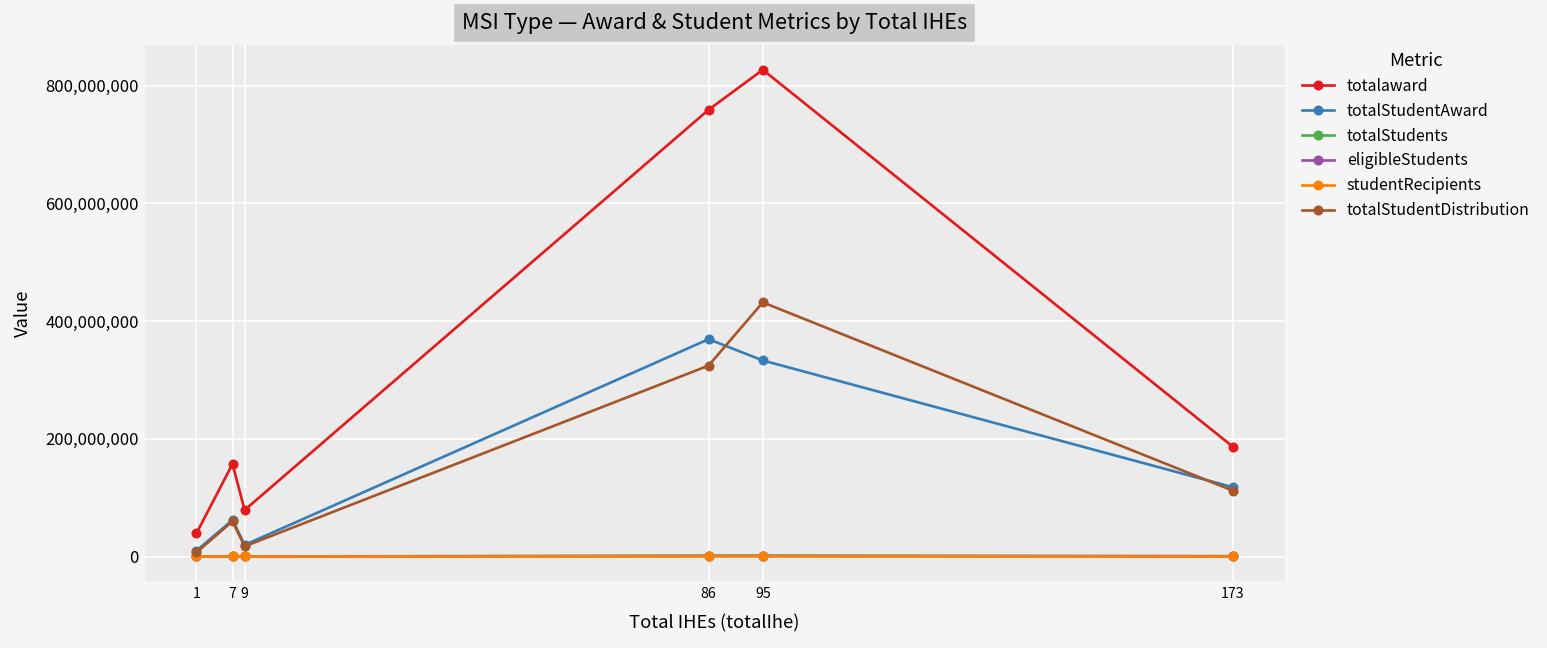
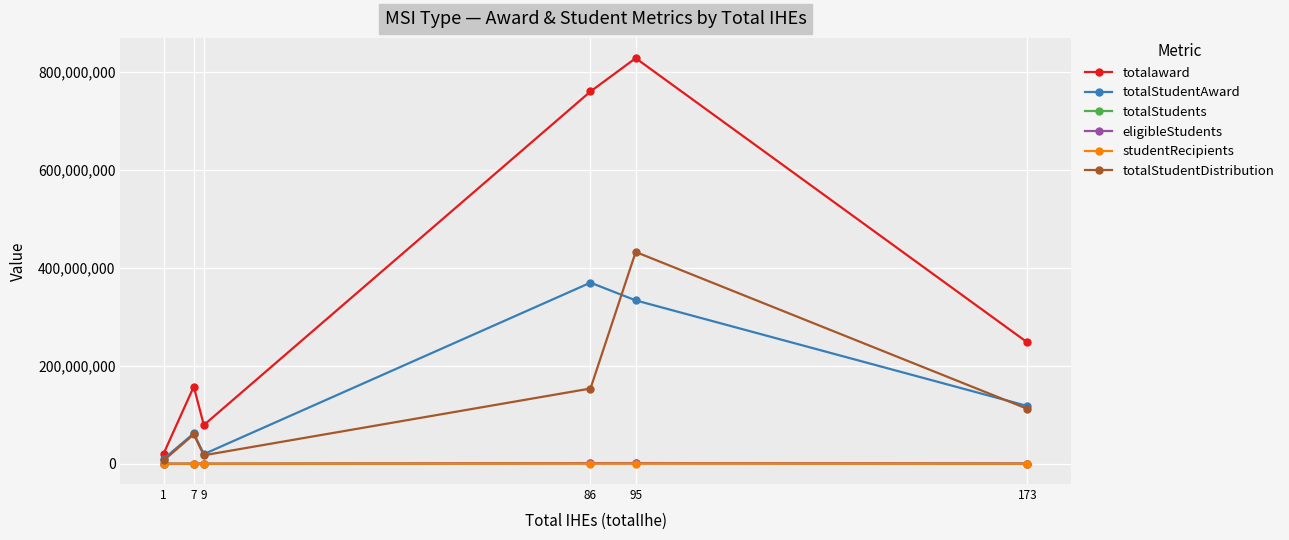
totalaward, 1: 40,000,000 -> 20,000,000
totalStudentDistribution, 86: 320,000,000 -> 150,000,000
totalaward, 173: 190,000,000 -> 250,000,000
